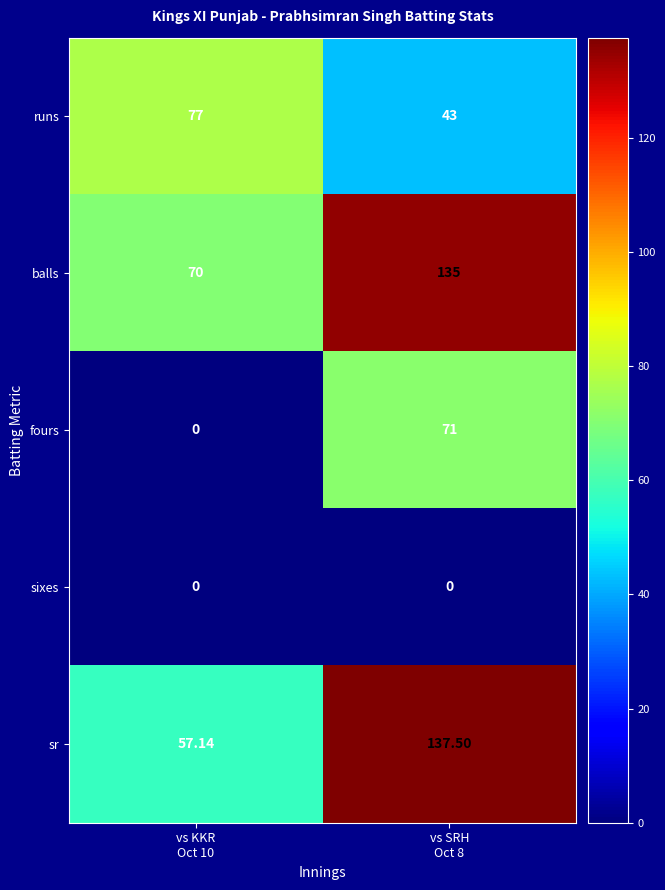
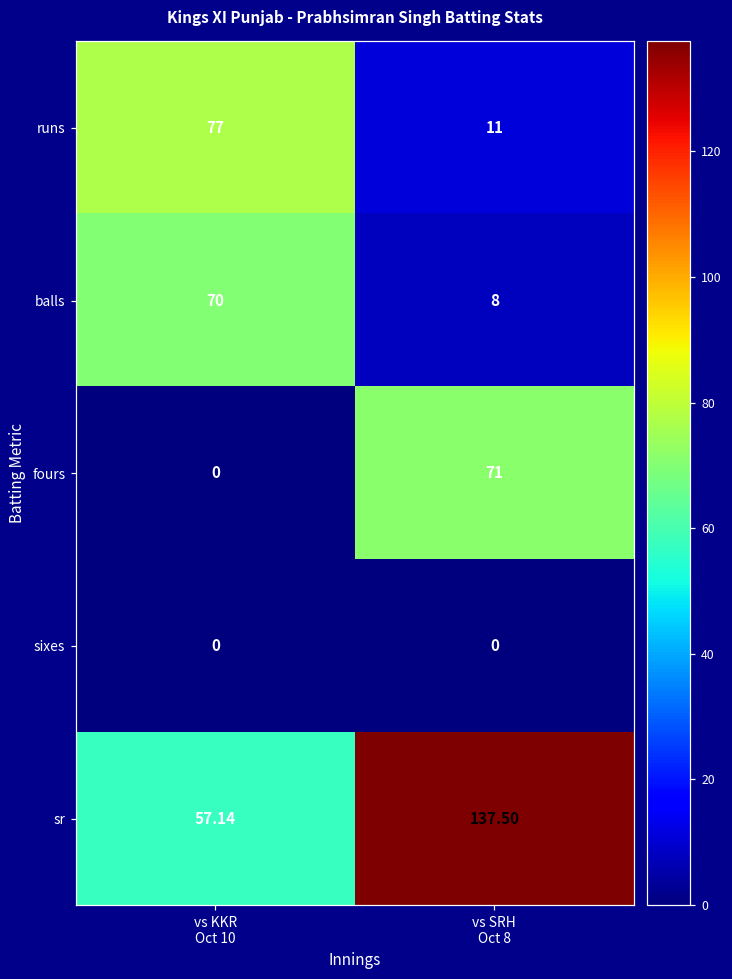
runs, vs SRH Oct 8: 43 -> 11
balls, vs SRH Oct 8: 135 -> 8
